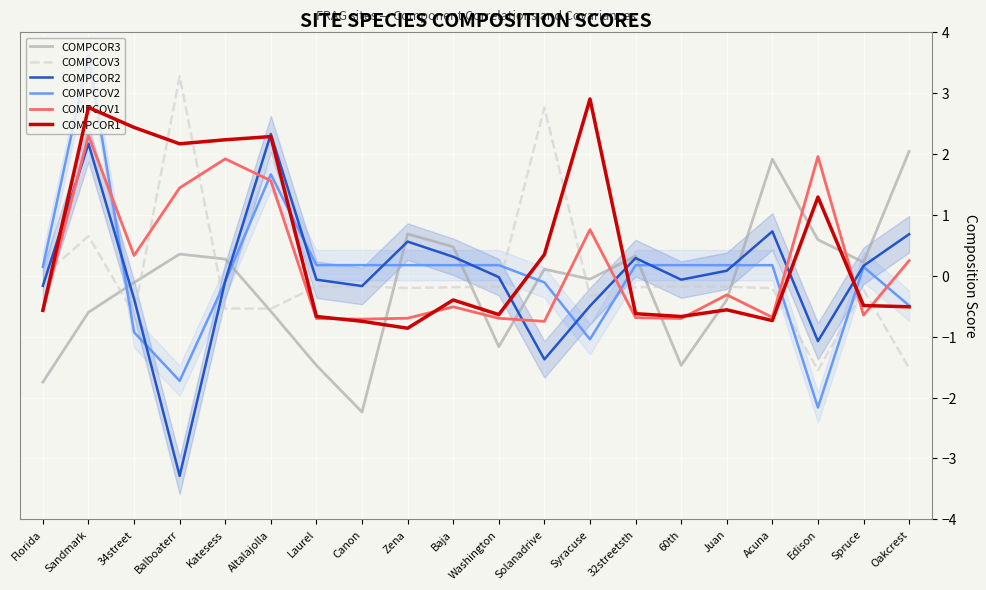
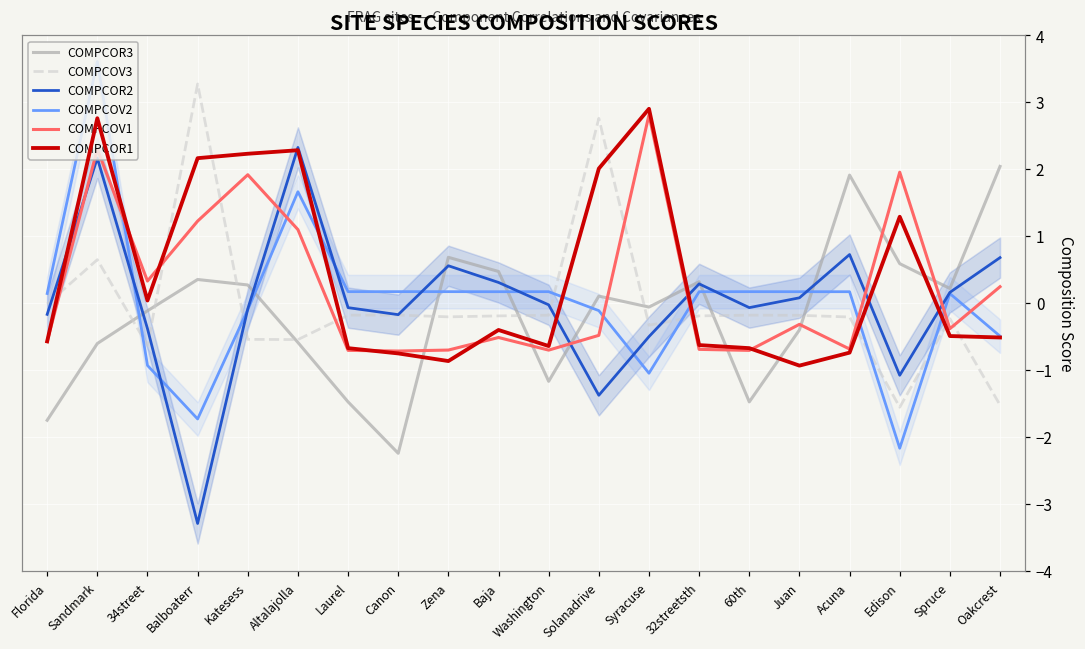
COMPCOR1, 34street: 2.4 -> 0.0
COMPCOV1, Balboaterr: 1.4 -> 1.2
COMPCOV1, Altalajolla: 1.6 -> 1.1
COMPCOV1, Solanadrive: -0.7 -> -0.5
COMPCOR1, Solanadrive: 0.3 -> 2.0
COMPCOV1, Syracuse: 0.8 -> 2.8
COMPCOR1, Juan: -0.6 -> -0.9
COMPCOV1, Spruce: -0.6 -> -0.4
